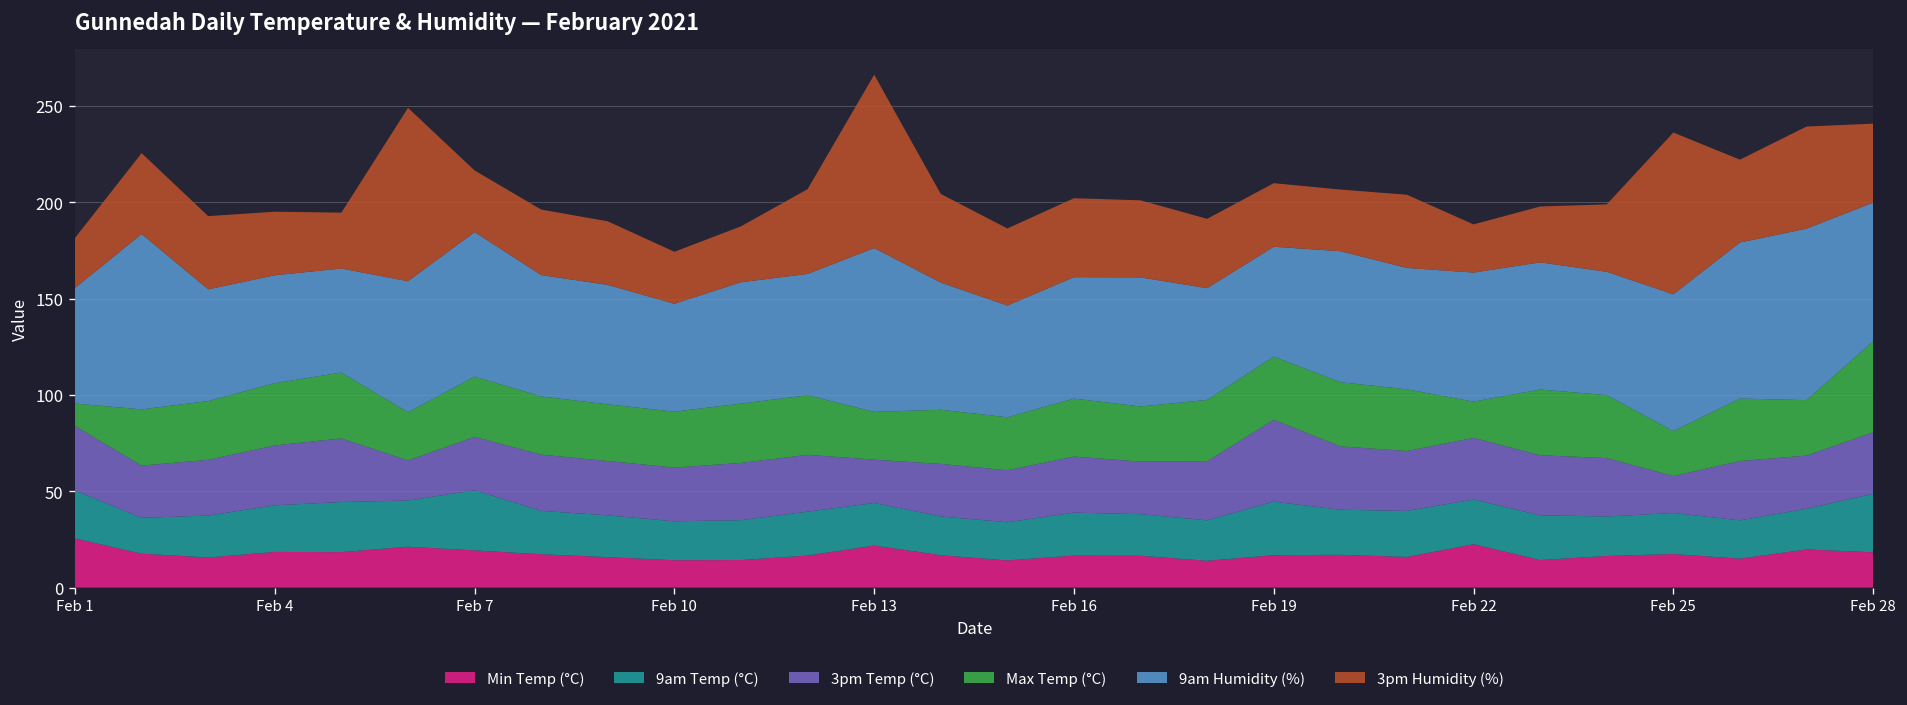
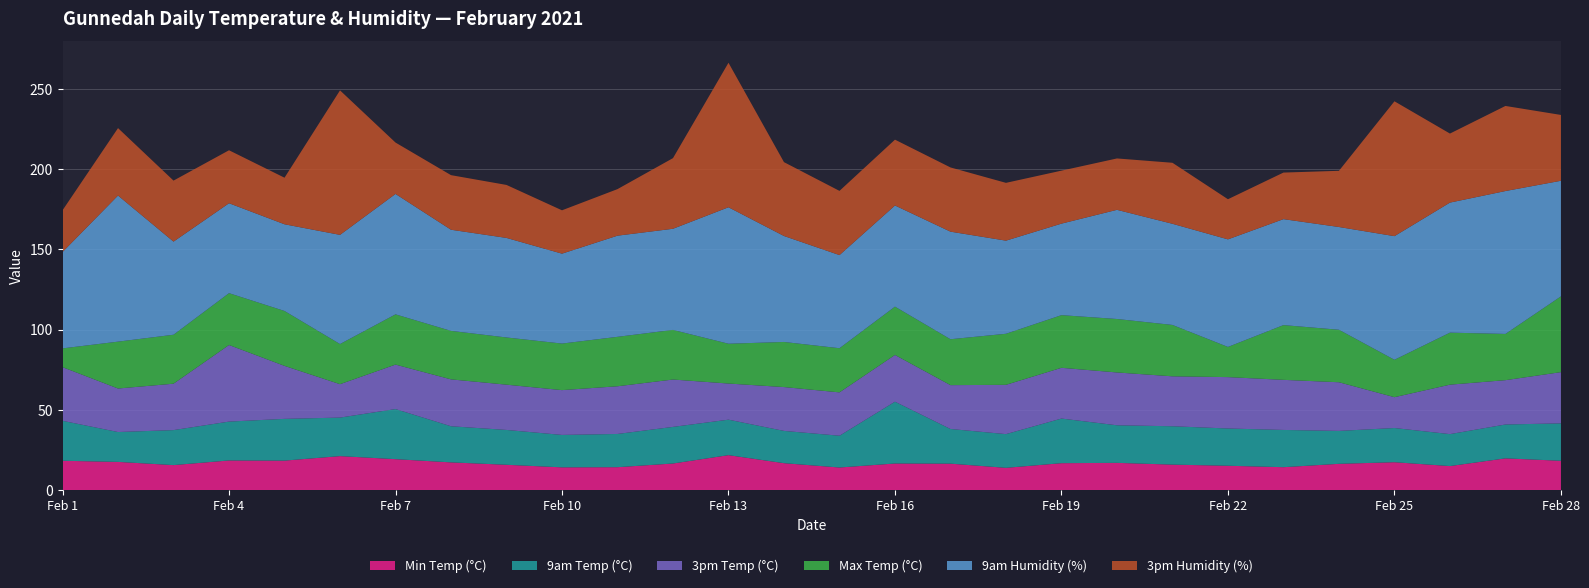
Min Temp (°C), Feb 1: 26 -> 18
3pm Temp (°C), Feb 4: 31 -> 48
9am Temp (°C), Feb 16: 22 -> 39
3pm Temp (°C), Feb 19: 42 -> 32
Min Temp (°C), Feb 22: 23 -> 15
9am Humidity (%), Feb 25: 71 -> 77
9am Temp (°C), Feb 28: 30 -> 23
